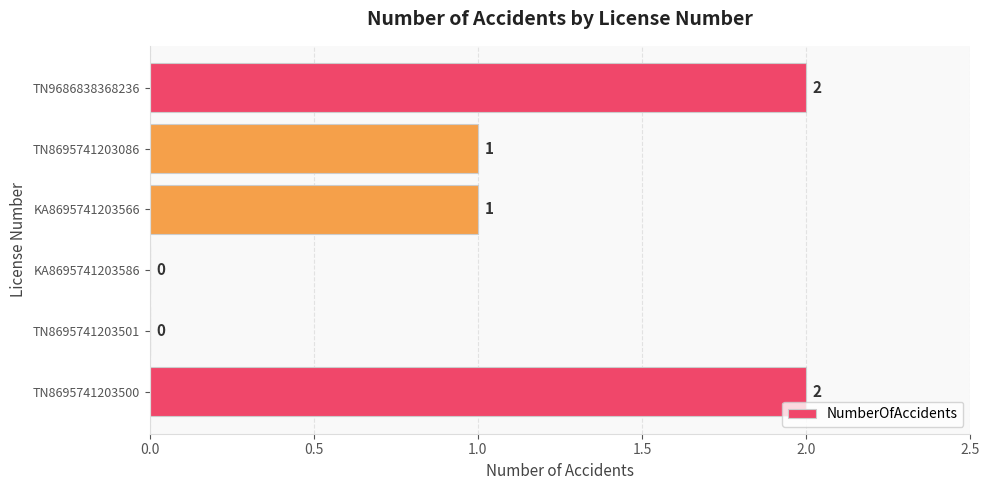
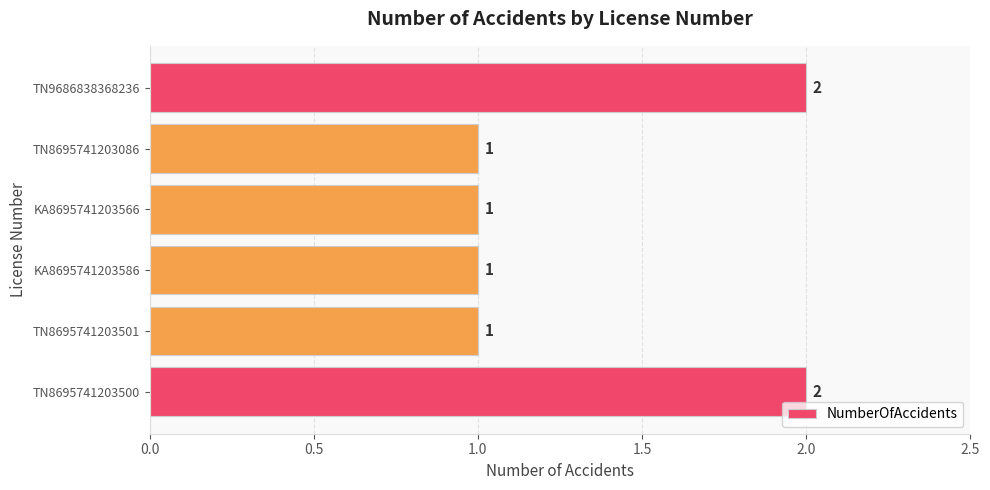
KA8695741203586: 0 -> 1
TN8695741203501: 0 -> 1
